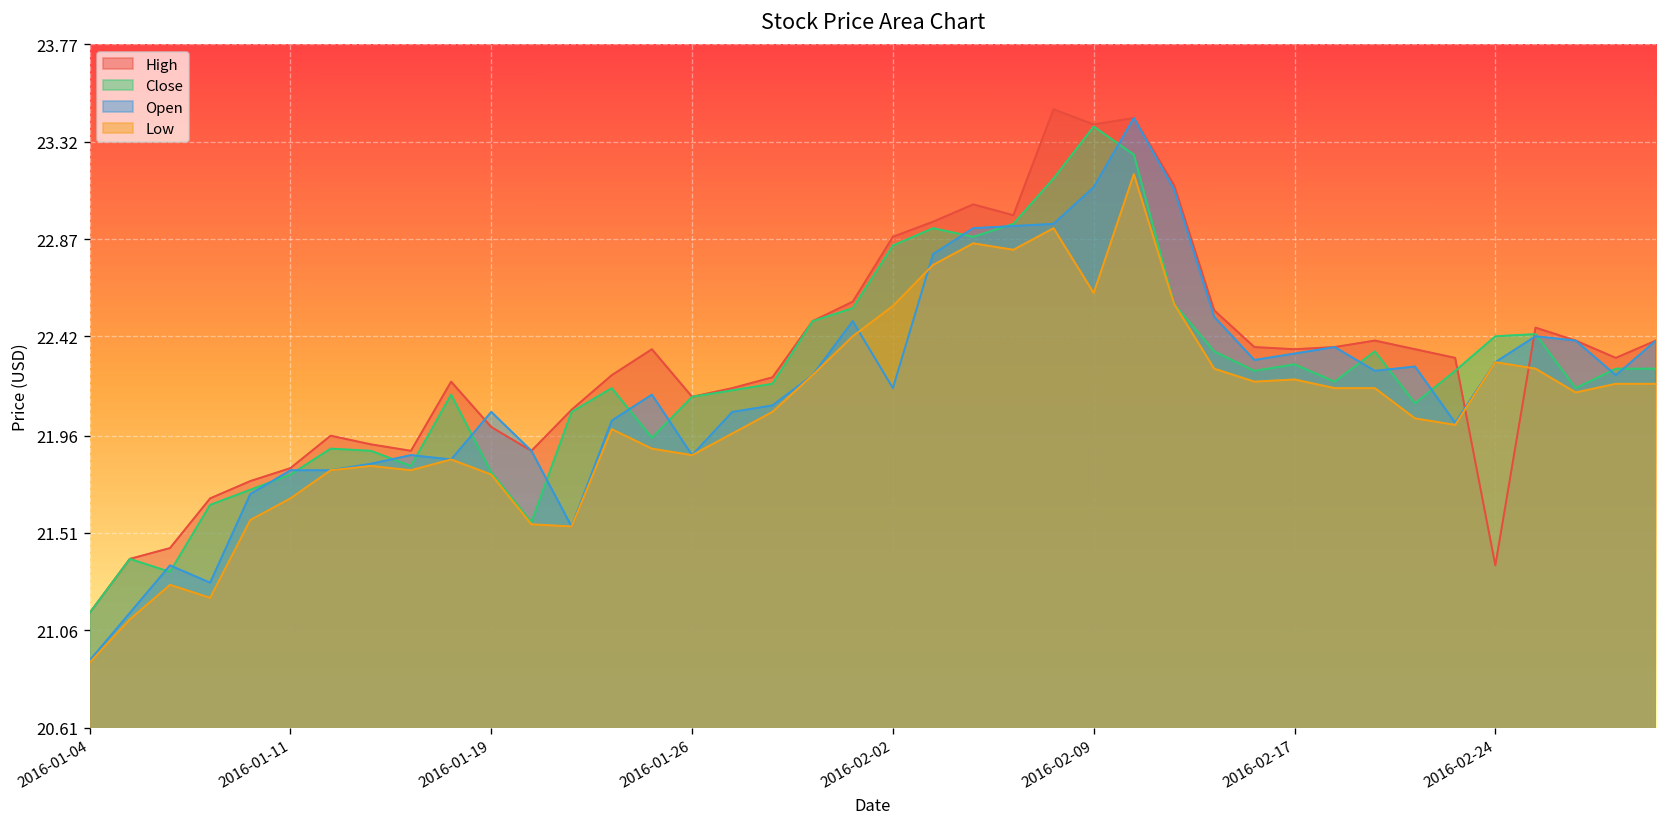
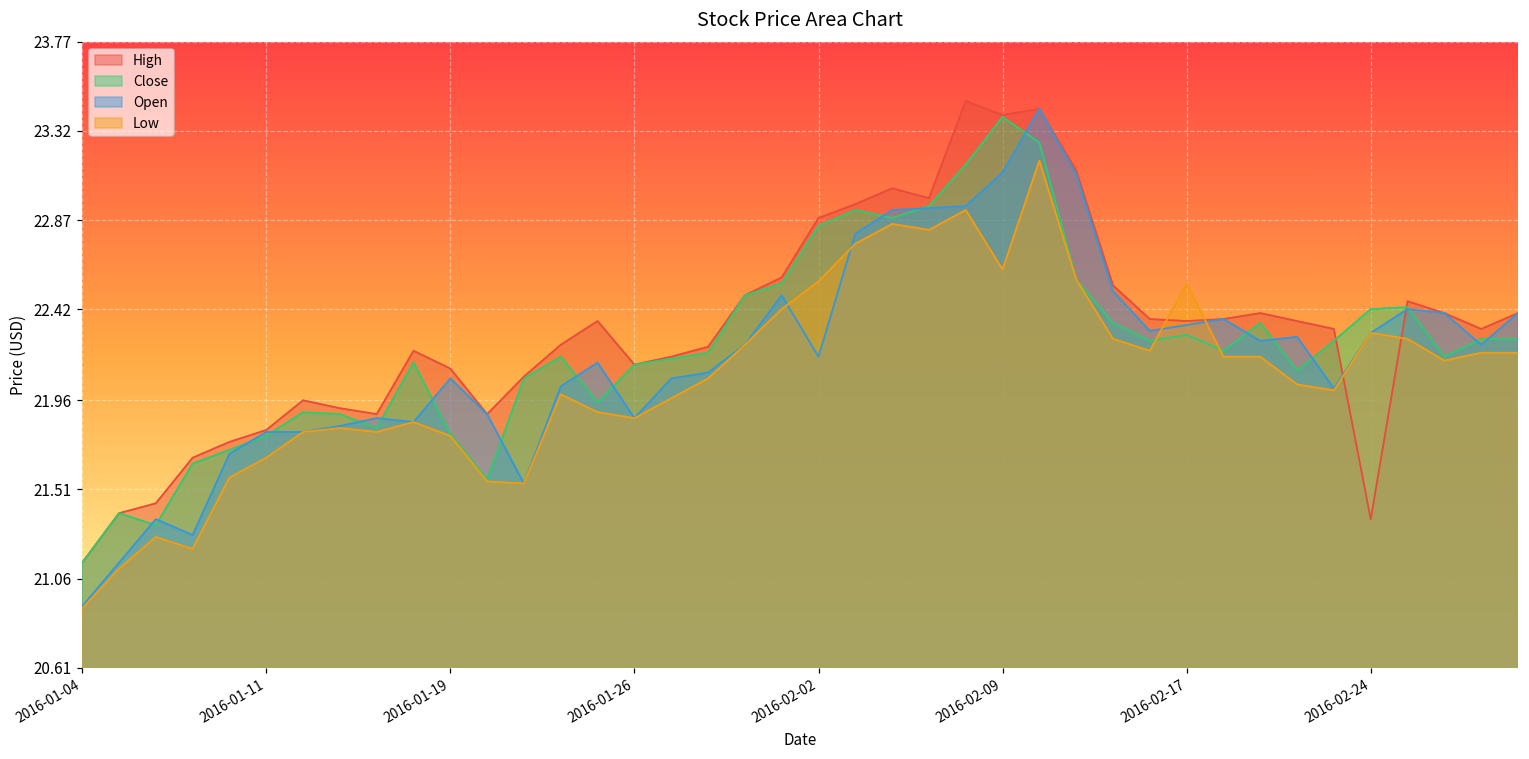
High, 2016-01-19: 22.00 -> 22.12
Low, 2016-02-17: 22.22 -> 22.55
